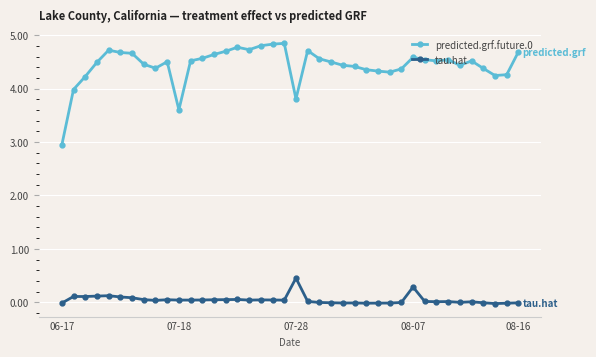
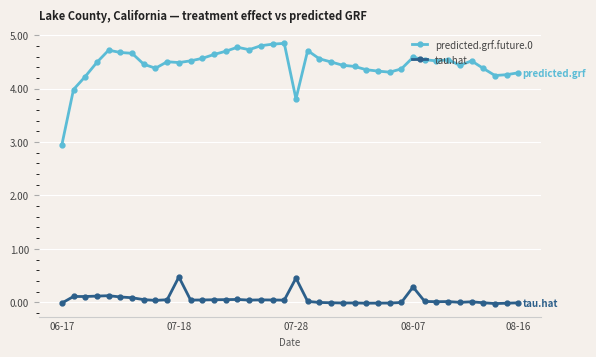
predicted.grf.future.0, 07-18: 3.6 -> 4.5
tau.hat, 07-18: 0.0 -> 0.5
predicted.grf.future.0, 08-16: 4.7 -> 4.3
